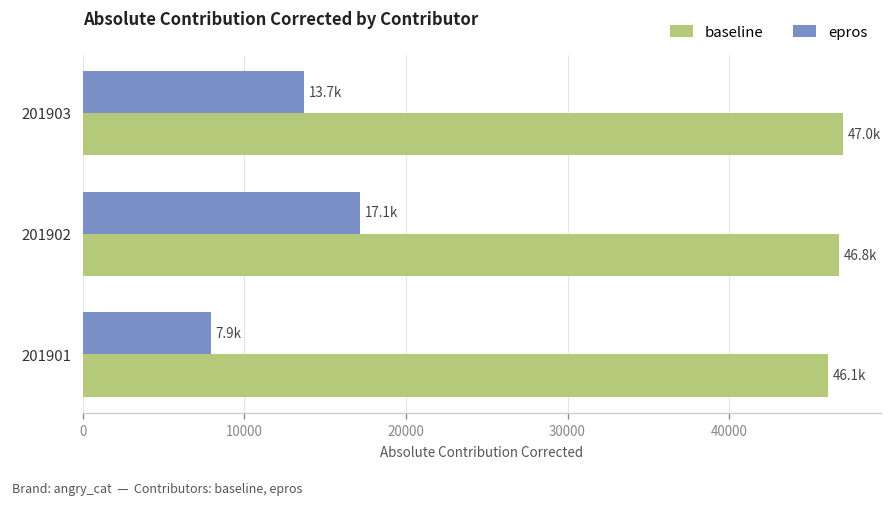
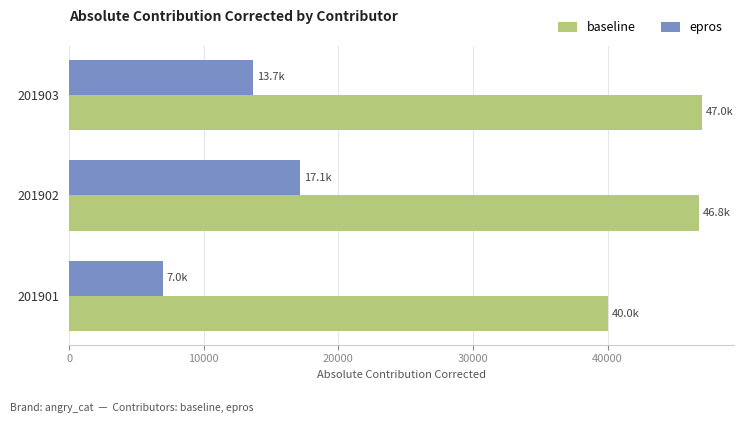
epros, 201901: 7.9k -> 7.0k
baseline, 201901: 46.1k -> 40.0k
